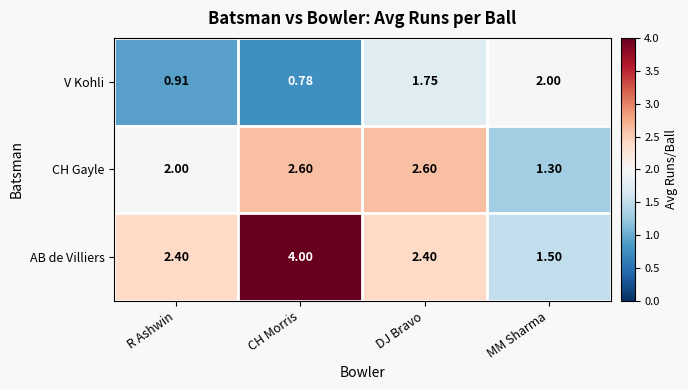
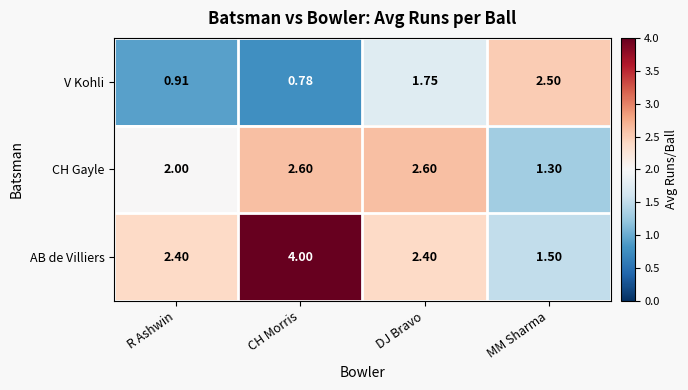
V Kohli, MM Sharma: 2.00 -> 2.50
